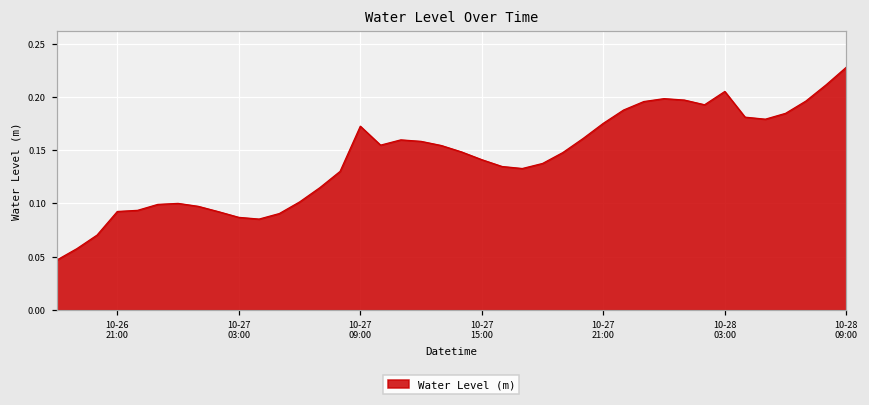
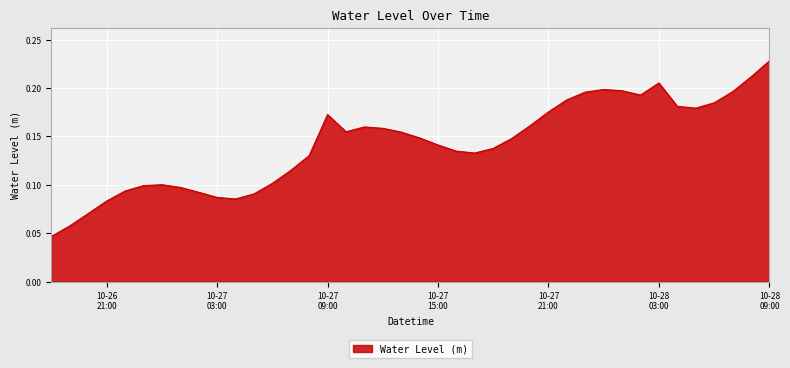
10-26 21:00: 0.09 -> 0.08
